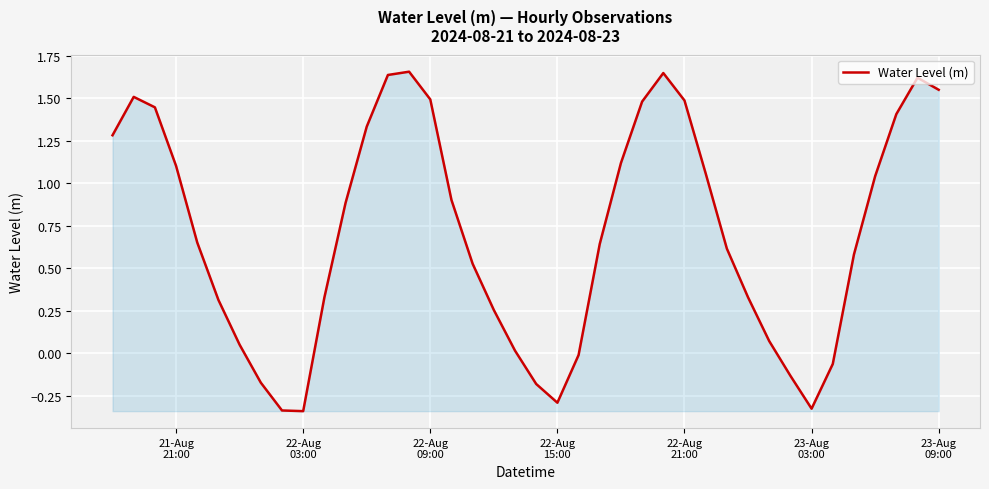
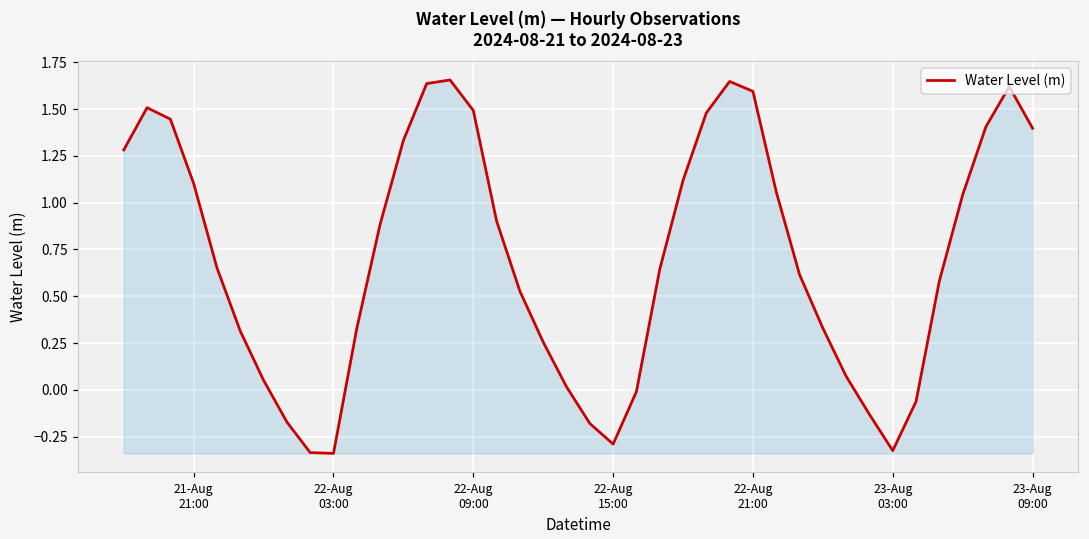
22-Aug 21:00: 1.49 -> 1.59
23-Aug 09:00: 1.55 -> 1.40
